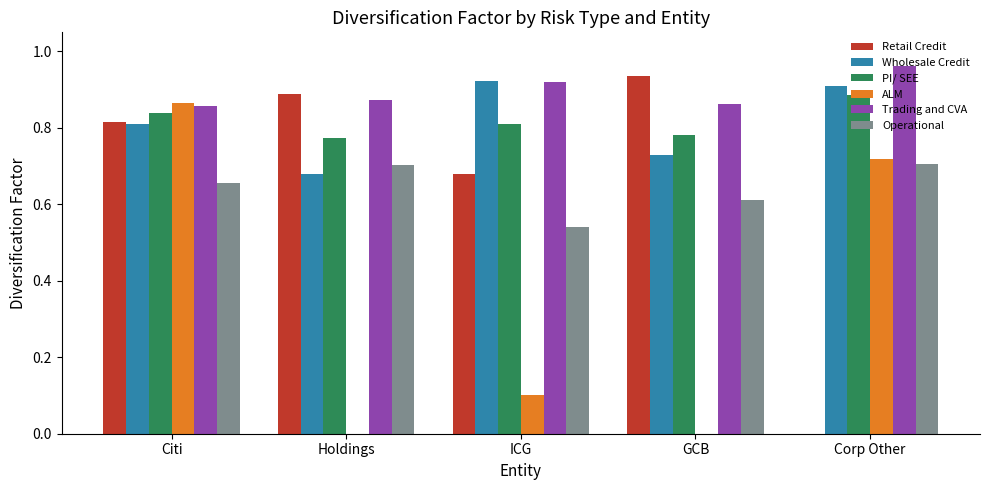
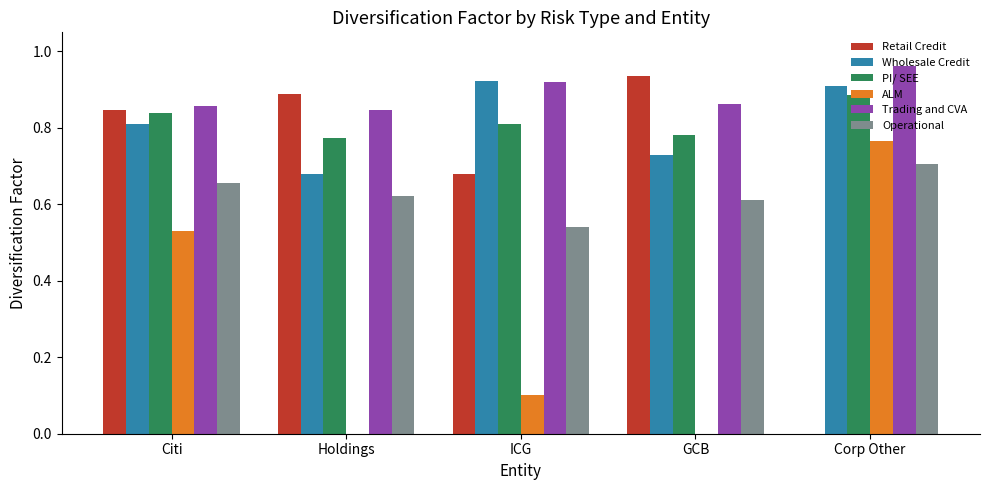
Retail Credit, Citi: 0.81 -> 0.85
ALM, Citi: 0.87 -> 0.53
Trading and CVA, Holdings: 0.87 -> 0.85
Operational, Holdings: 0.70 -> 0.62
ALM, Corp Other: 0.72 -> 0.76
